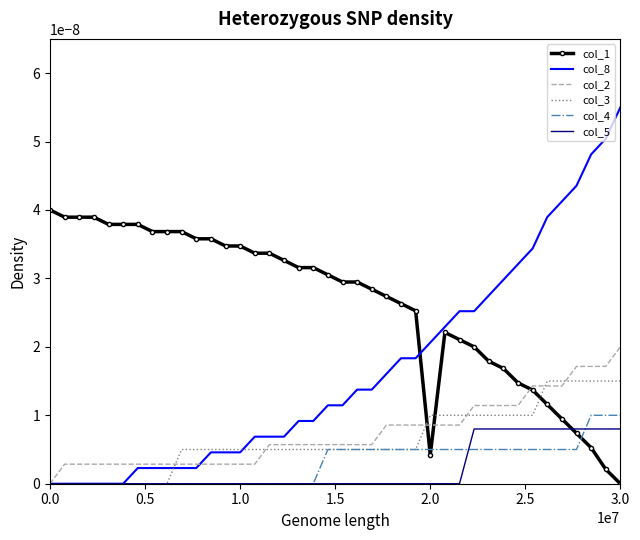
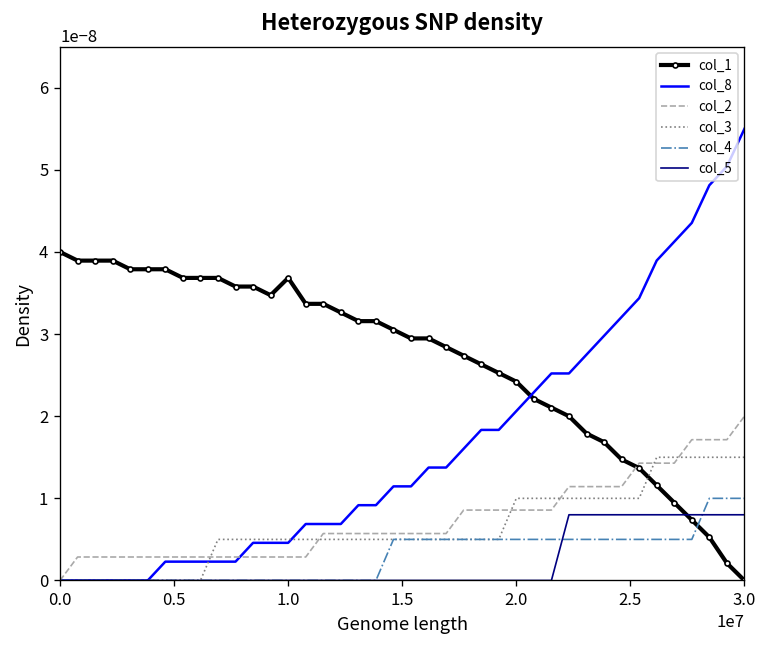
col_1, 1.0: 0.000000035 -> 0.000000037
col_1, 2.0: 0.000000004 -> 0.000000024
